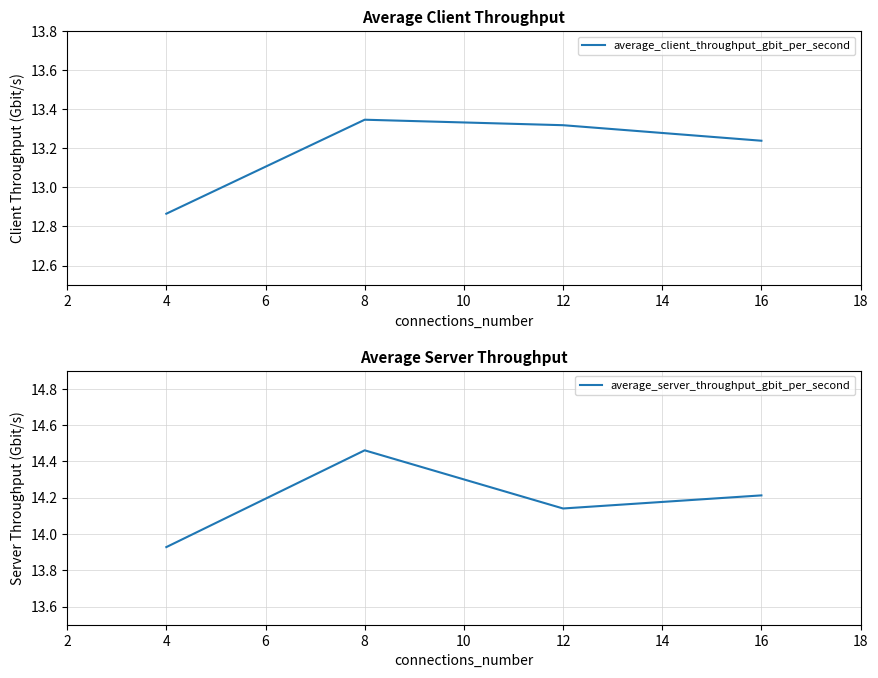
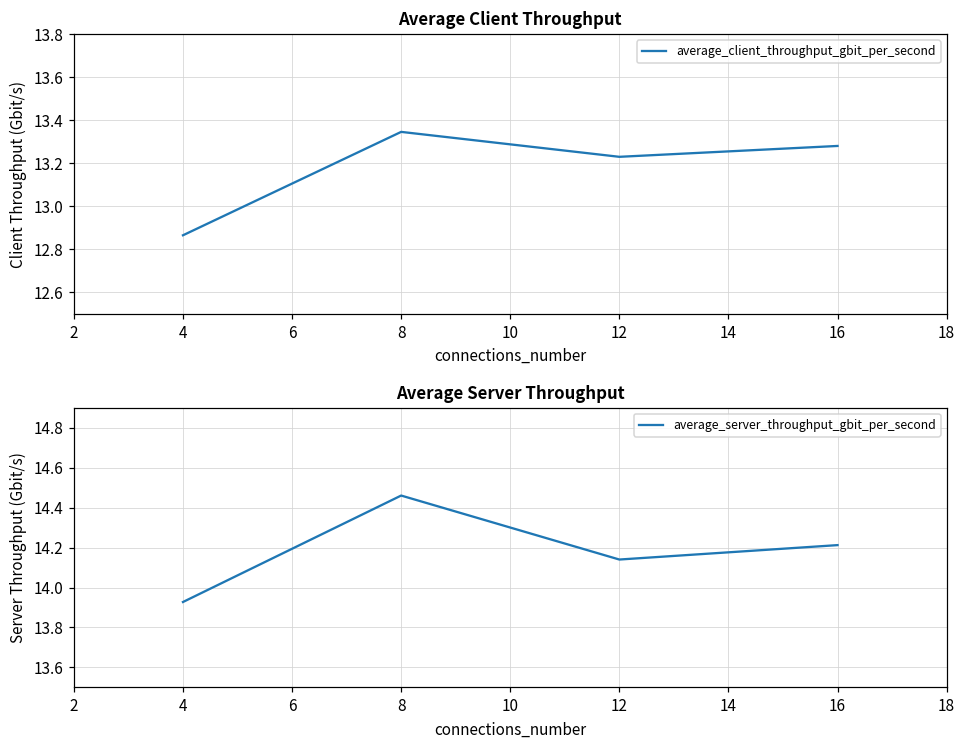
Average Client Throughput, 12: 13.32 -> 13.23
Average Client Throughput, 16: 13.24 -> 13.28
